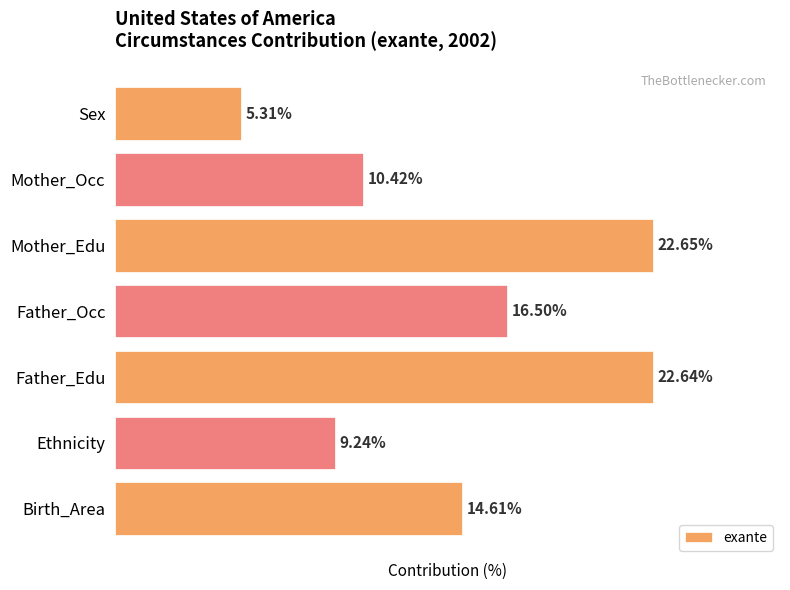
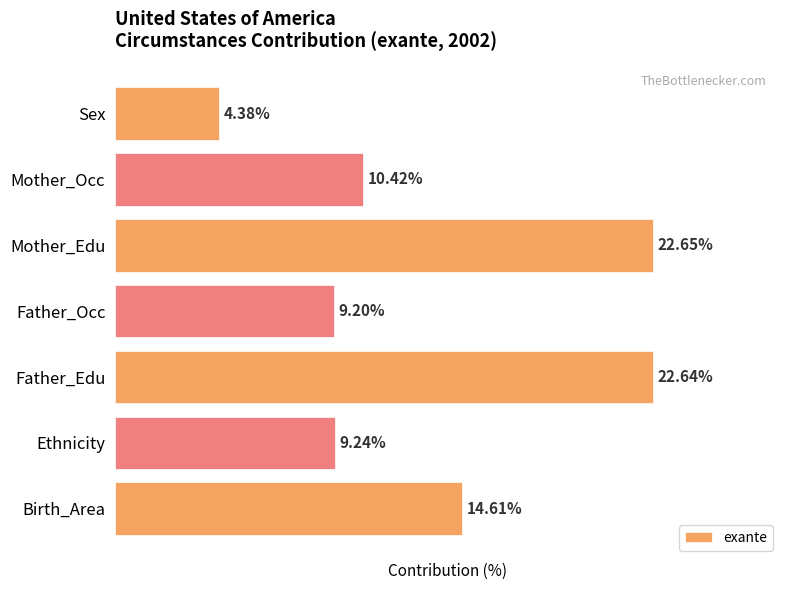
Sex: 5.31% -> 4.38%
Father_Occ: 16.50% -> 9.20%
